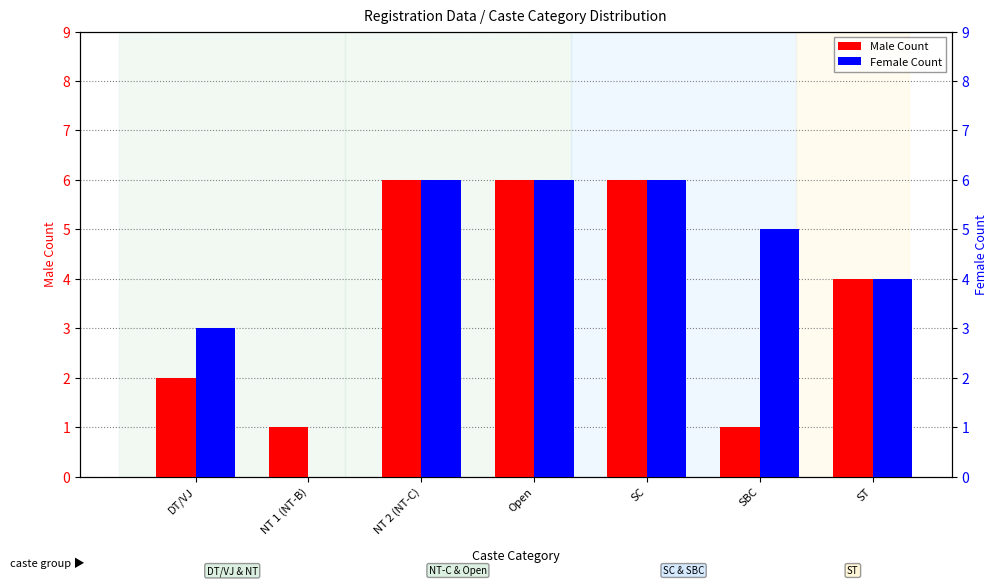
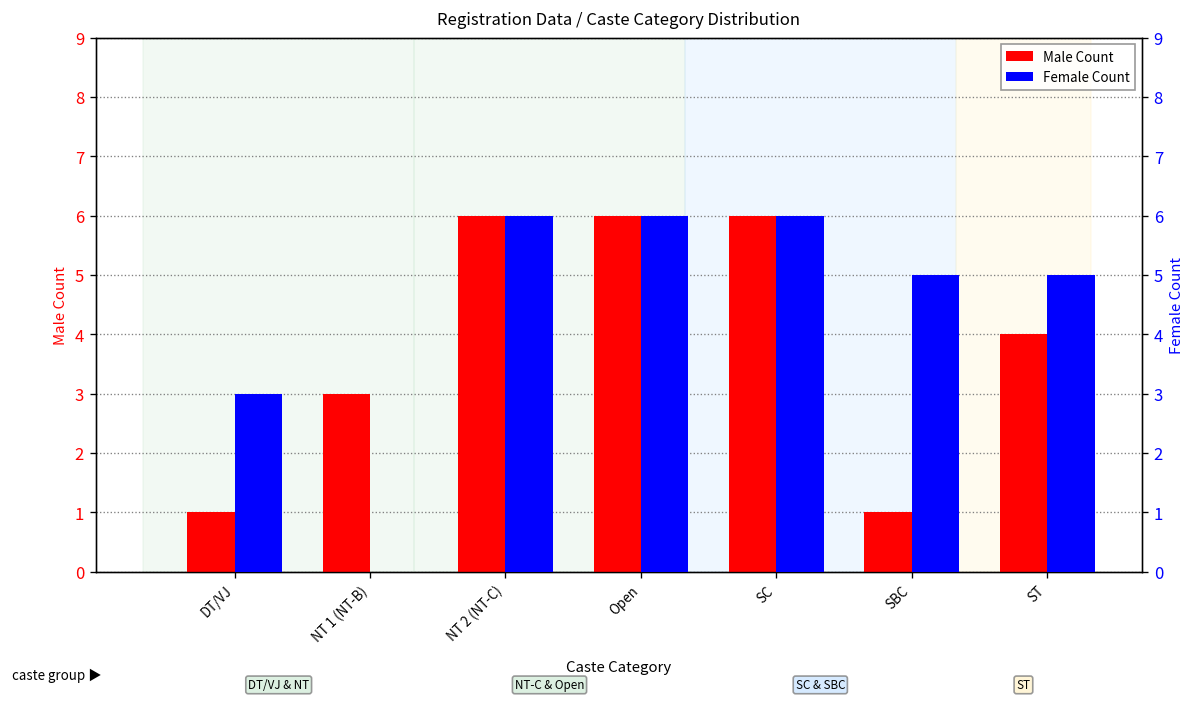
Male Count, DT/VJ: 2 -> 1
Male Count, NT 1 (NT-B): 1 -> 3
Female Count, ST: 4 -> 5
